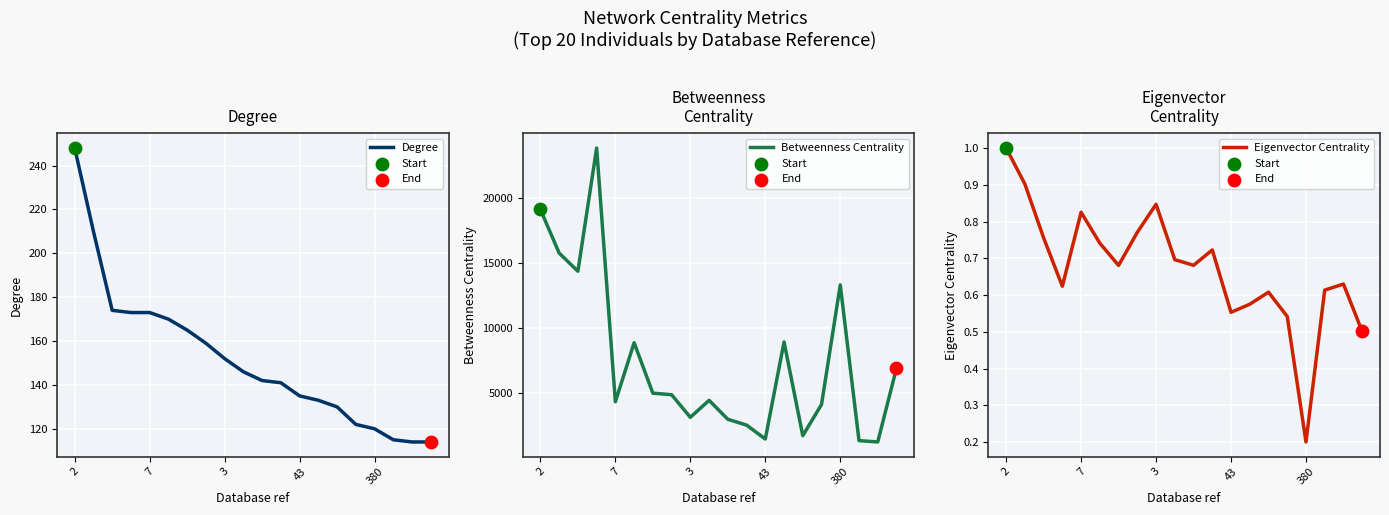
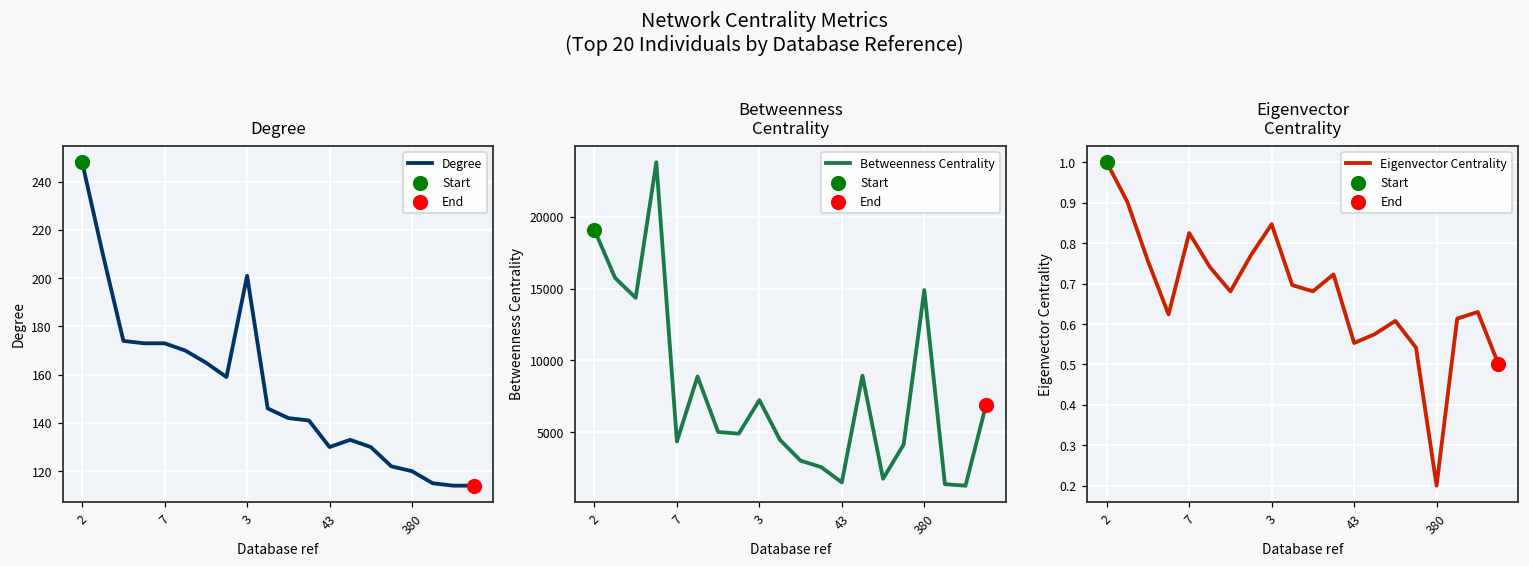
Degree, Degree, 3: 152 -> 201
Degree, Degree, 43: 135 -> 130
Betweenness Centrality, Betweenness Centrality, 3: 3200 -> 7200
Betweenness Centrality, Betweenness Centrality, 380: 13300 -> 14900
